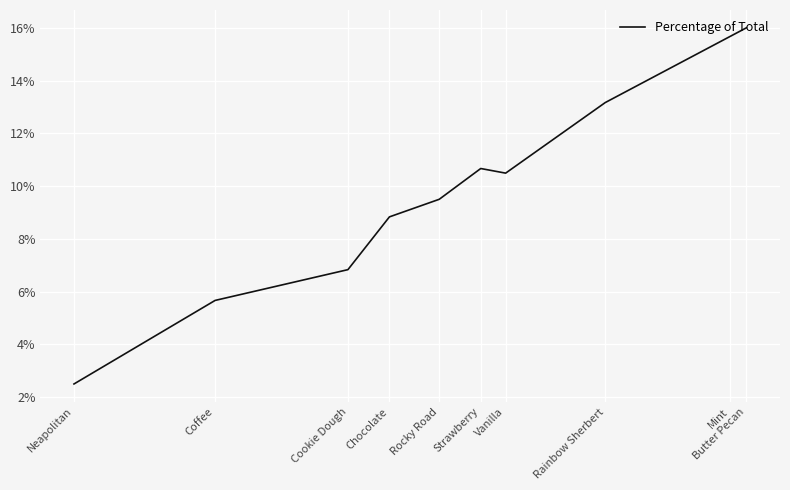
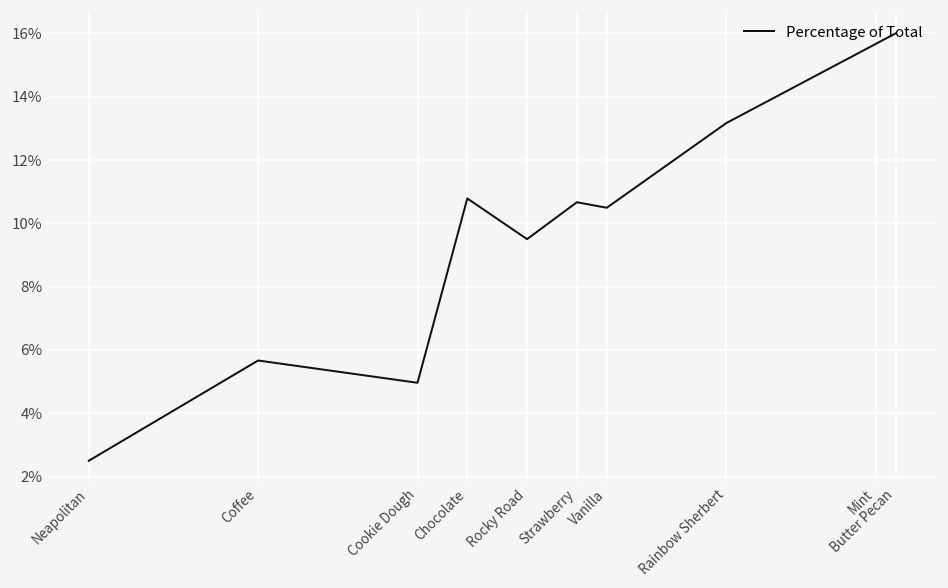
Cookie Dough: 6.8% -> 5.0%
Chocolate: 8.8% -> 10.8%
